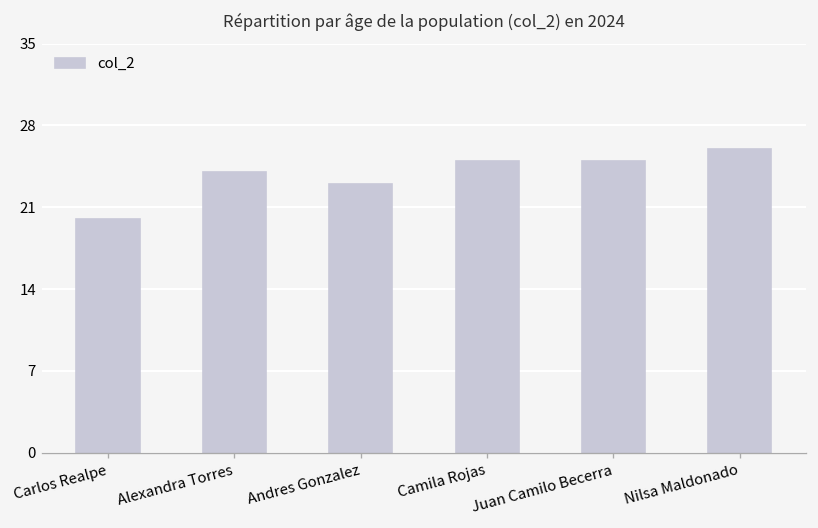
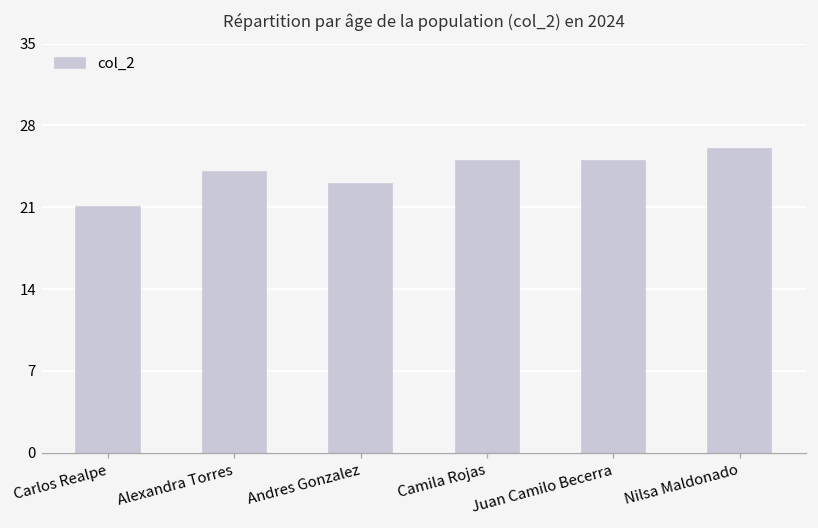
Carlos Realpe: 20 -> 21
